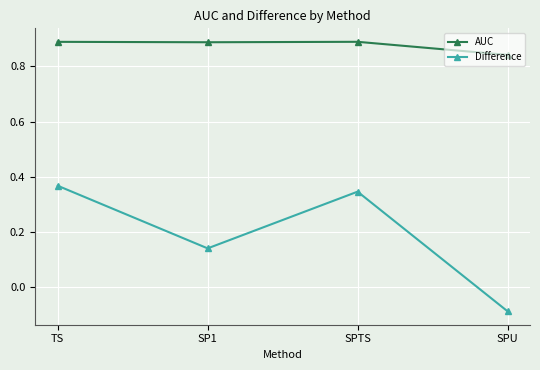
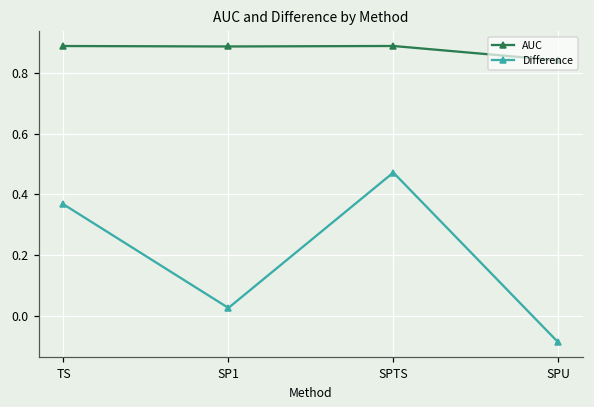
Difference, SP1: 0.14 -> 0.03
Difference, SPTS: 0.35 -> 0.47
